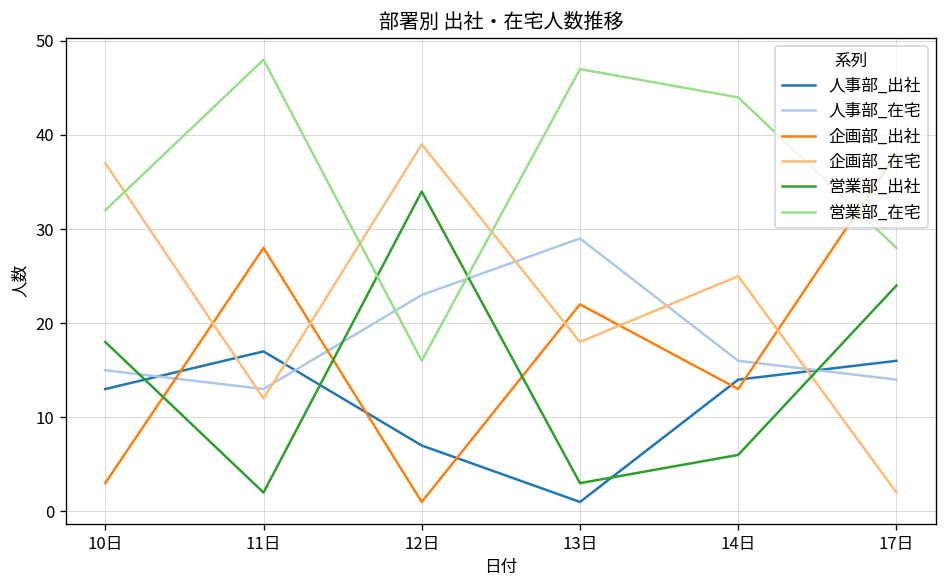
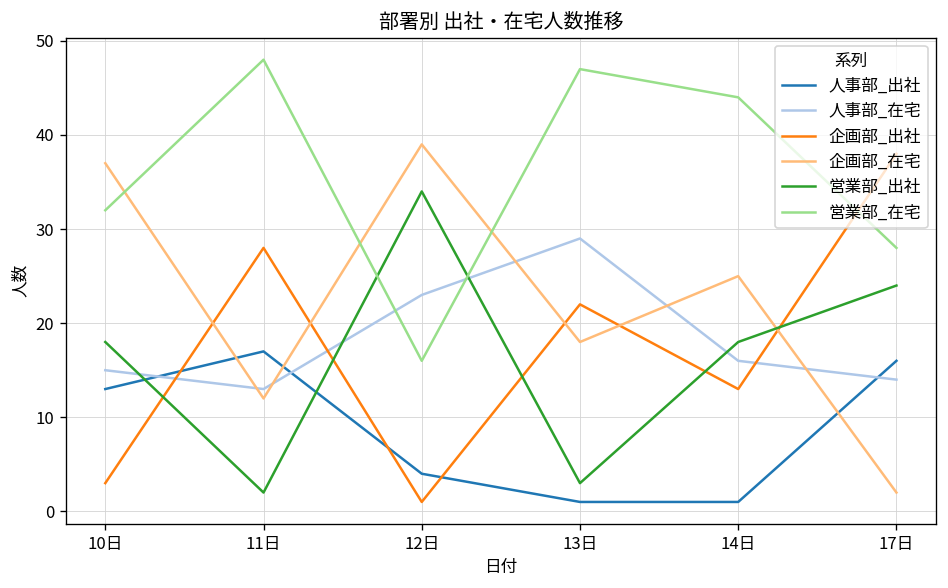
人事部_出社, 12日: 7 -> 4
人事部_出社, 14日: 14 -> 1
営業部_出社, 14日: 6 -> 18
